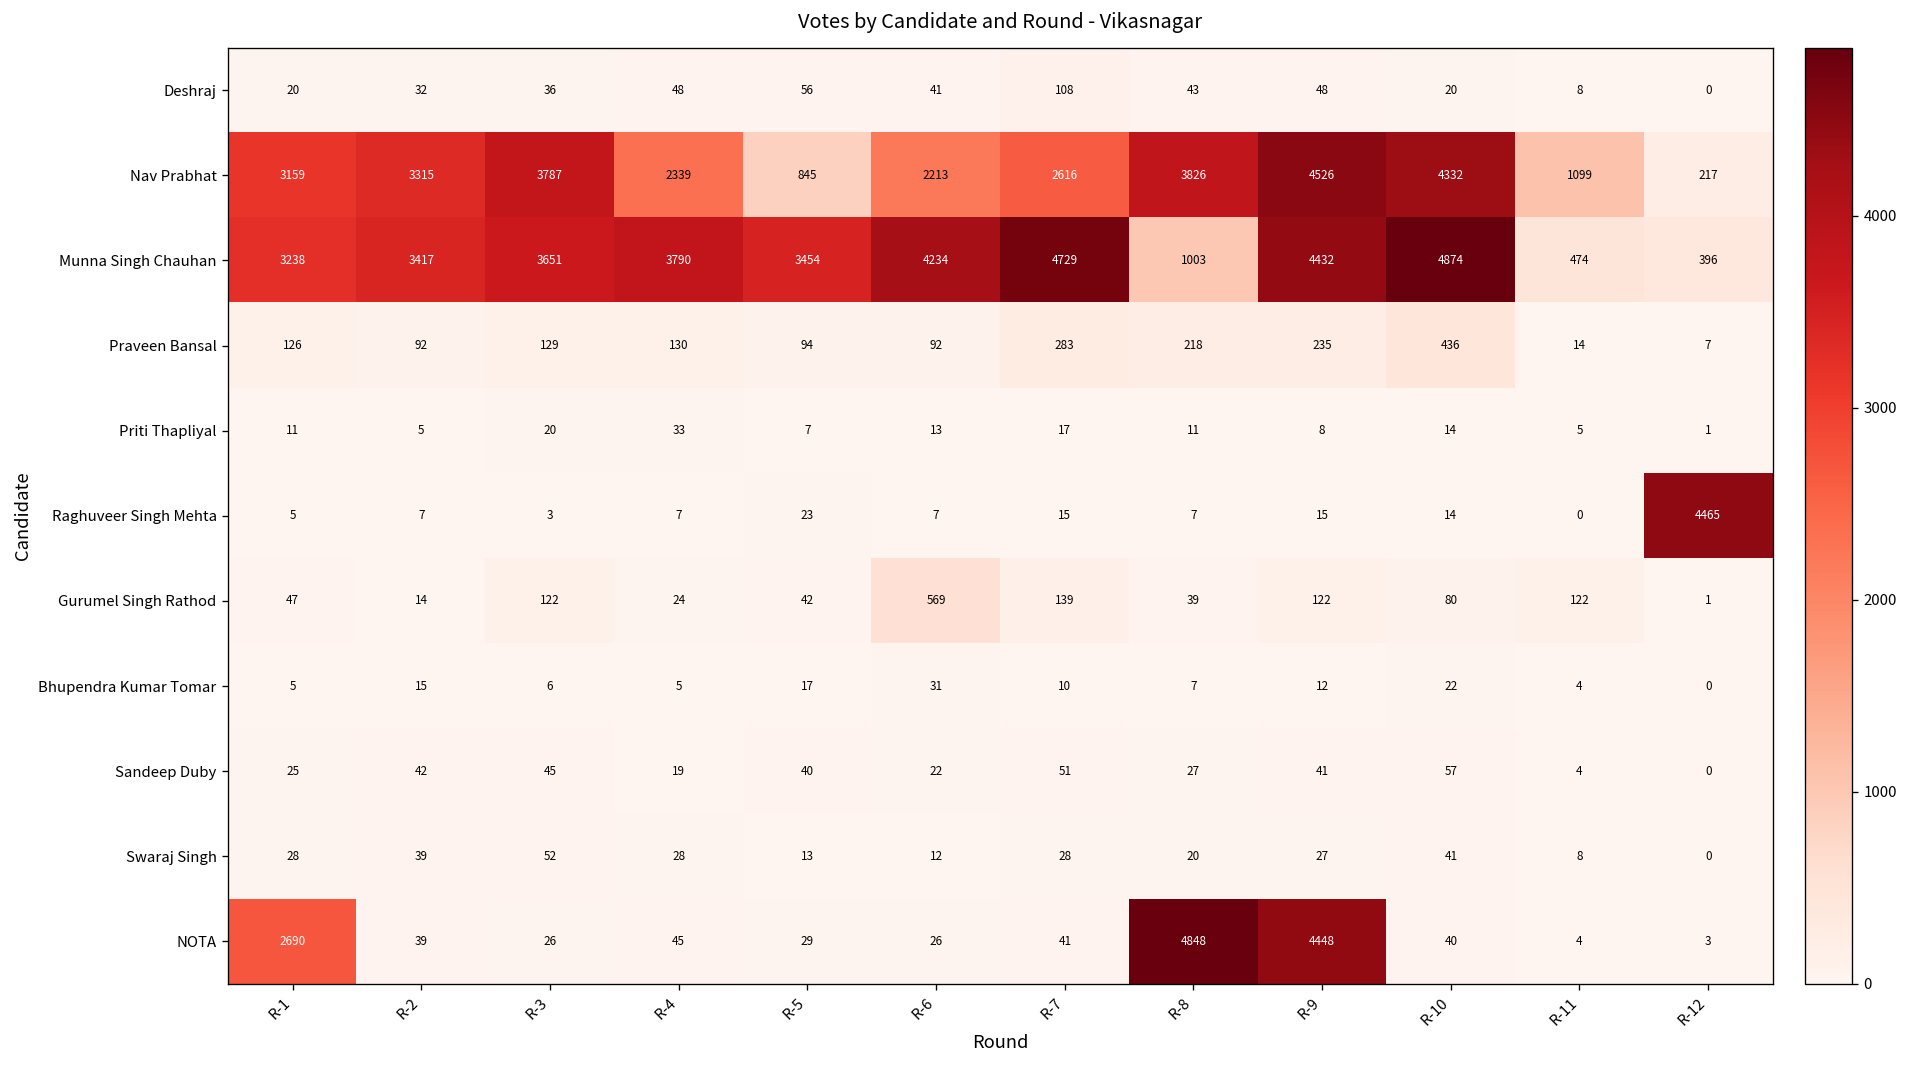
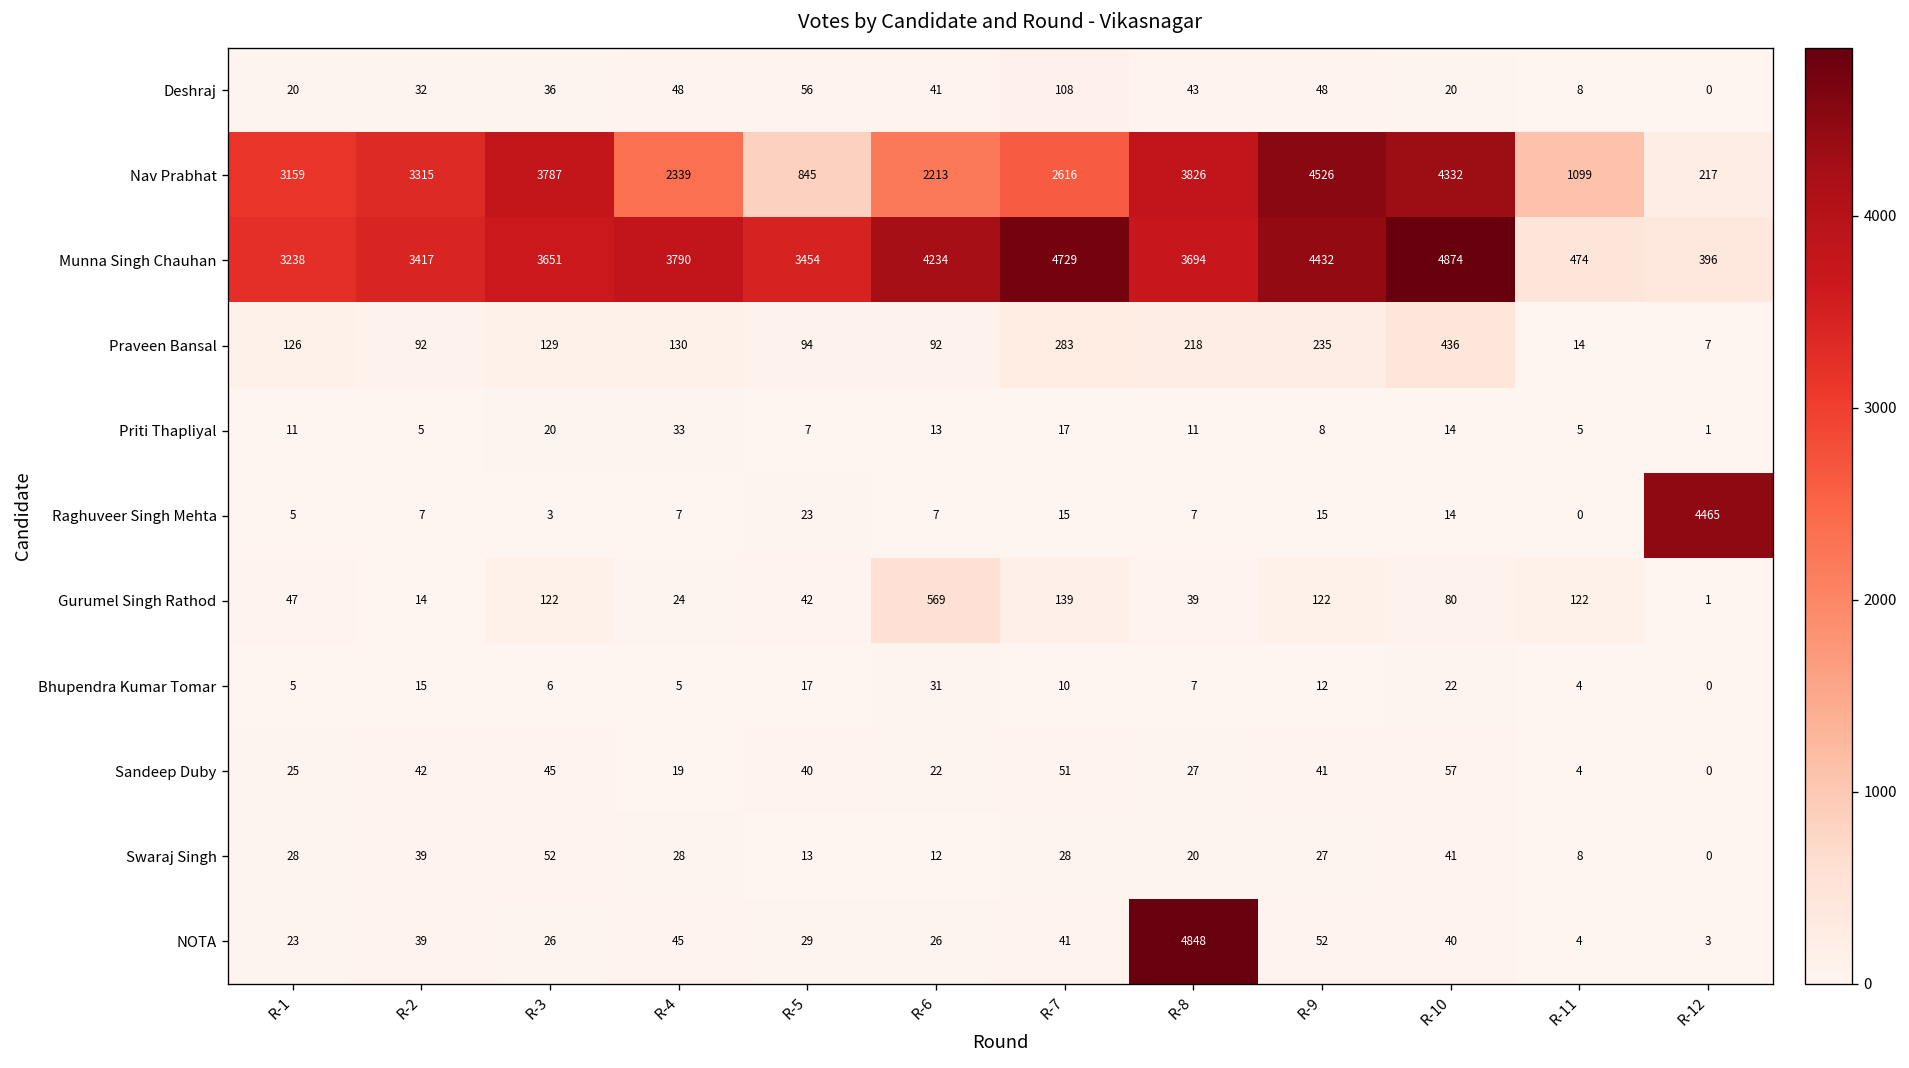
Munna Singh Chauhan, R-8: 1003 -> 3694
NOTA, R-1: 2690 -> 23
NOTA, R-9: 4448 -> 52
